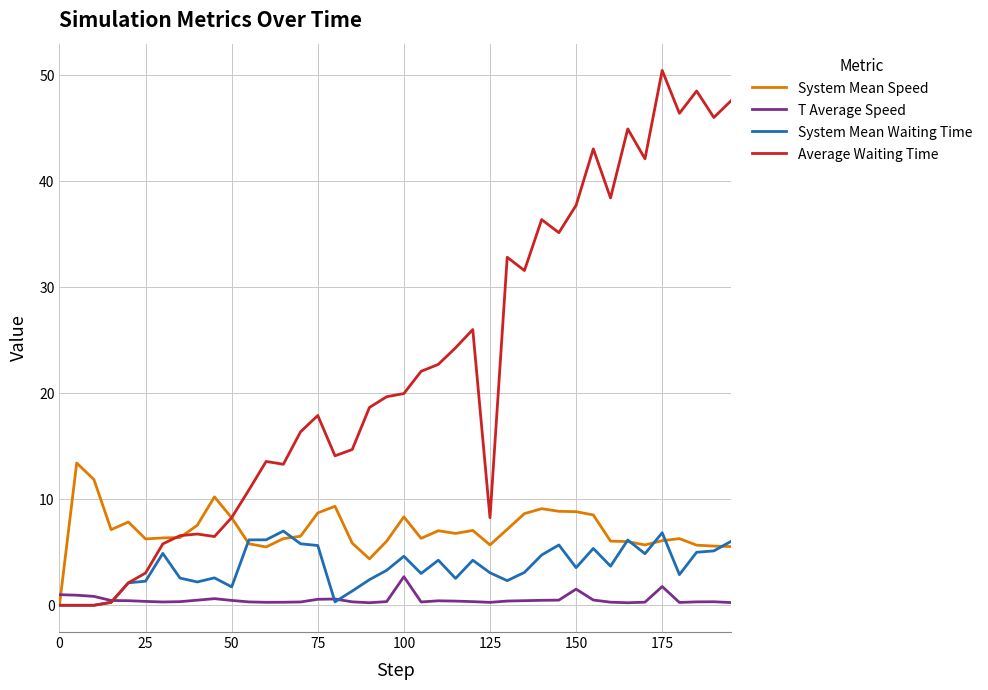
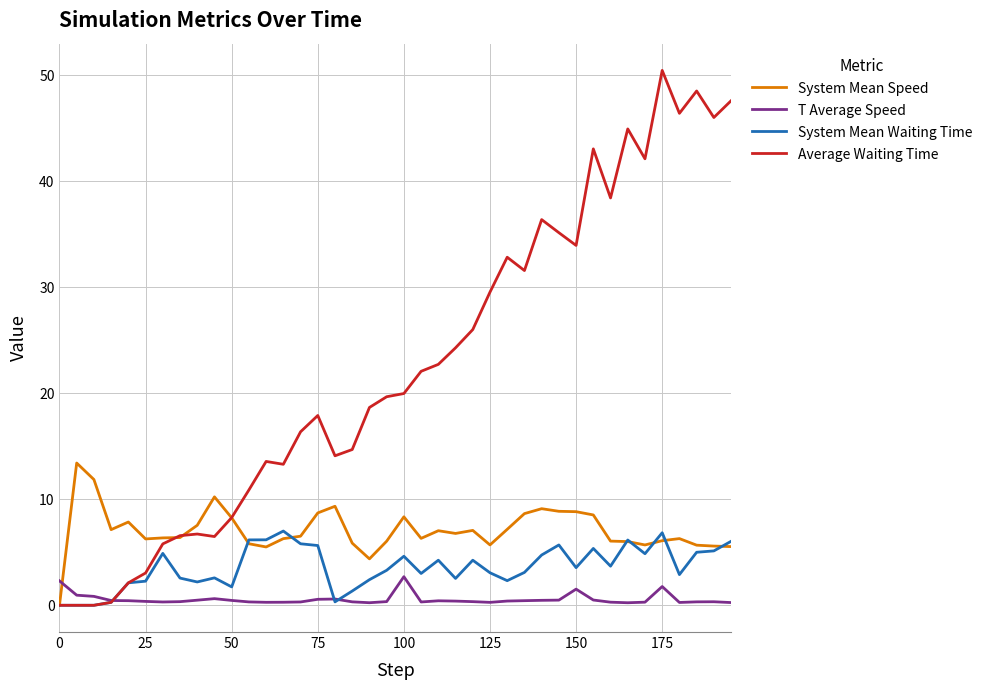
T Average Speed, 0: 1.0 -> 2.3
Average Waiting Time, 125: 8.3 -> 29.5
Average Waiting Time, 150: 37.7 -> 33.9
